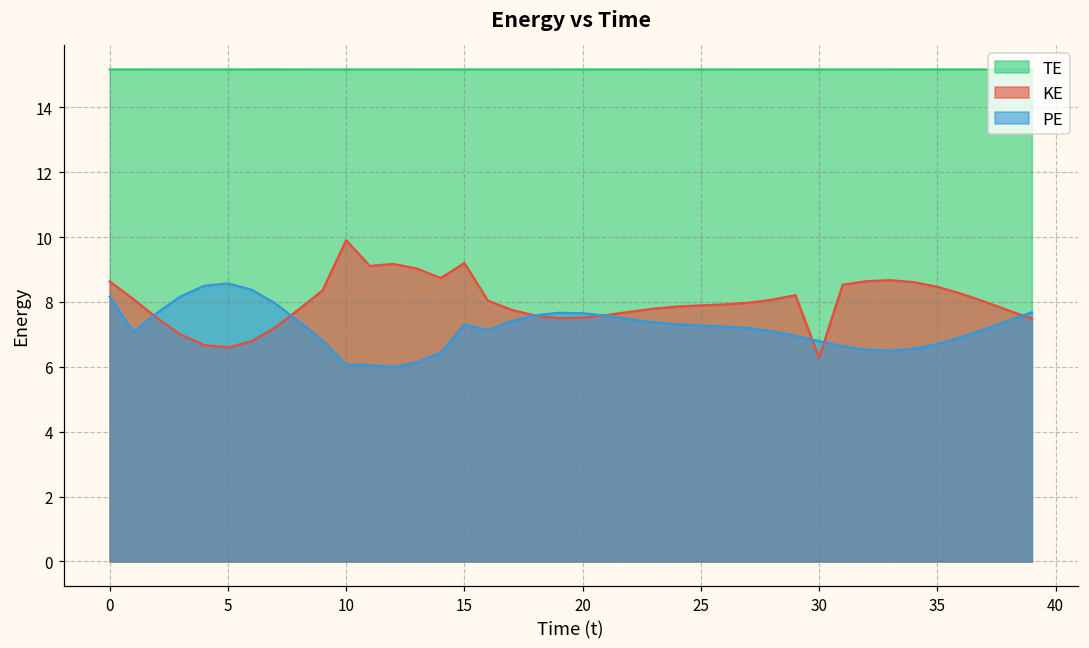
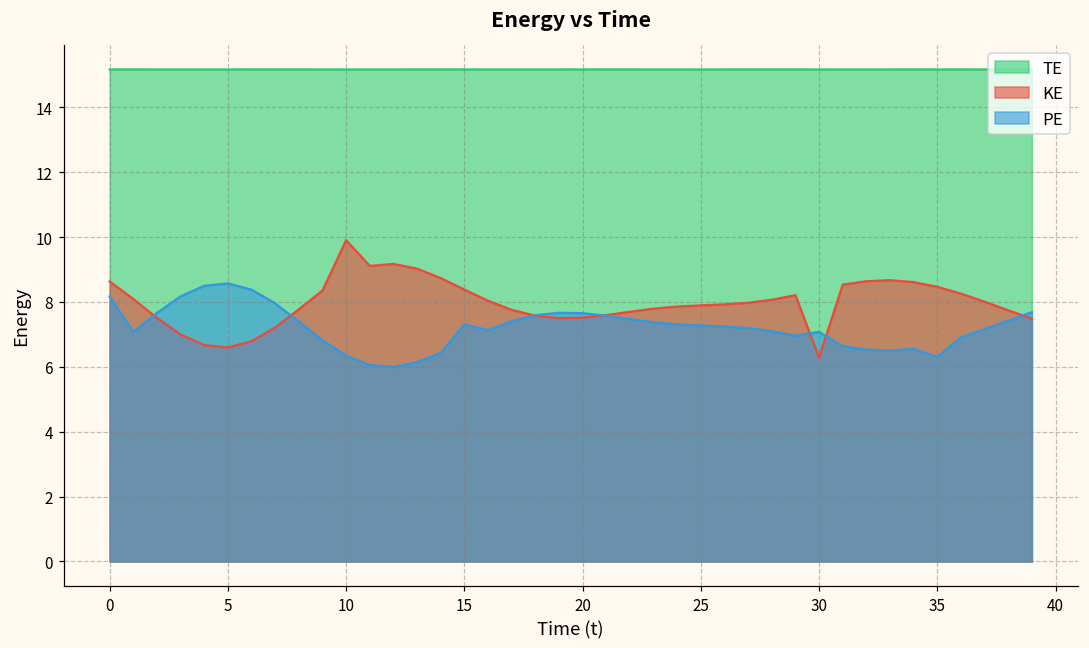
PE, 10: 6.1 -> 6.3
KE, 15: 9.2 -> 8.4
PE, 30: 6.8 -> 7.1
PE, 35: 6.7 -> 6.3
